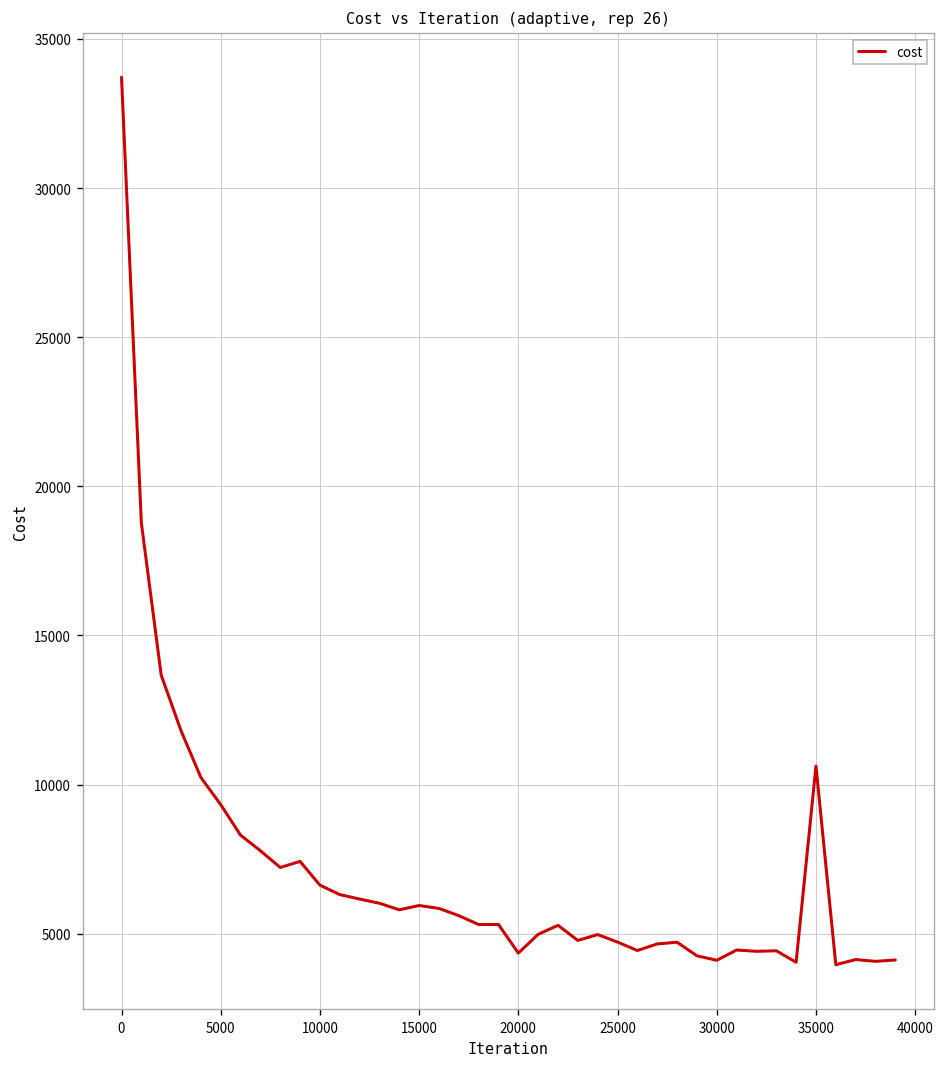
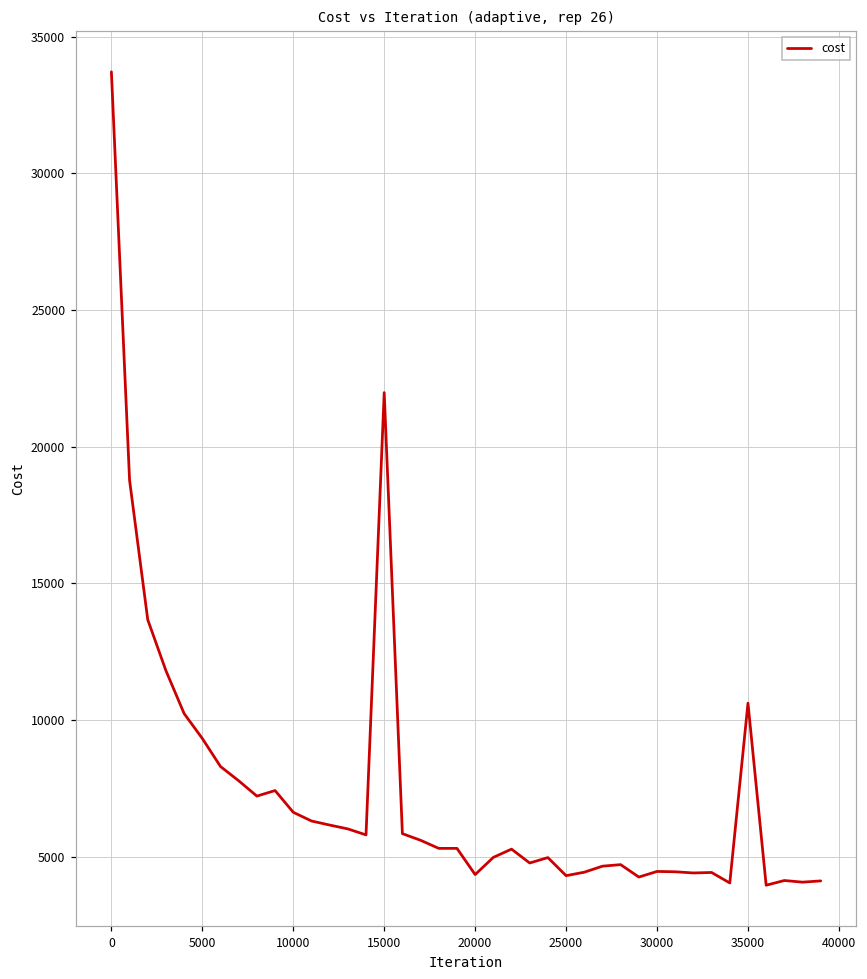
15000: 5900 -> 22000
25000: 4700 -> 4300
30000: 4100 -> 4500
